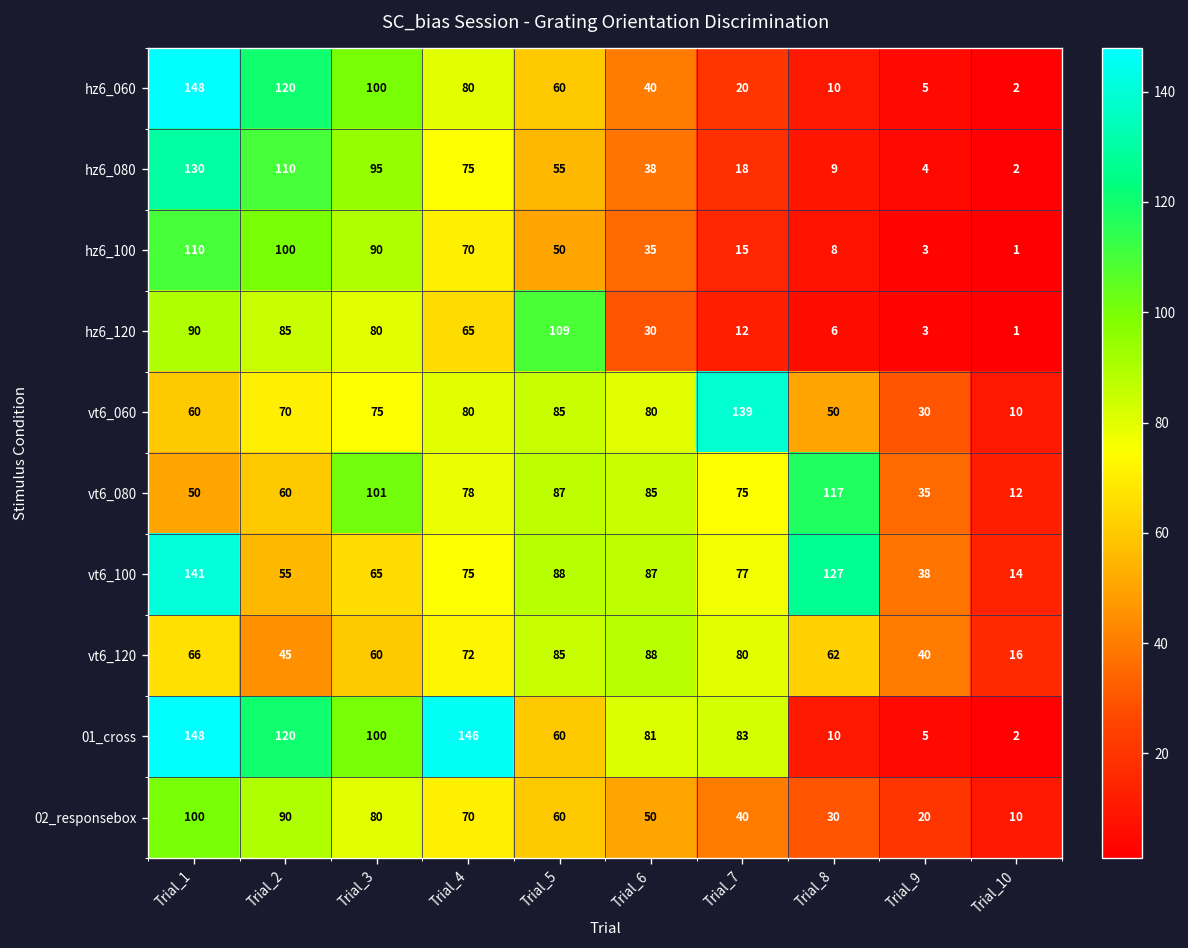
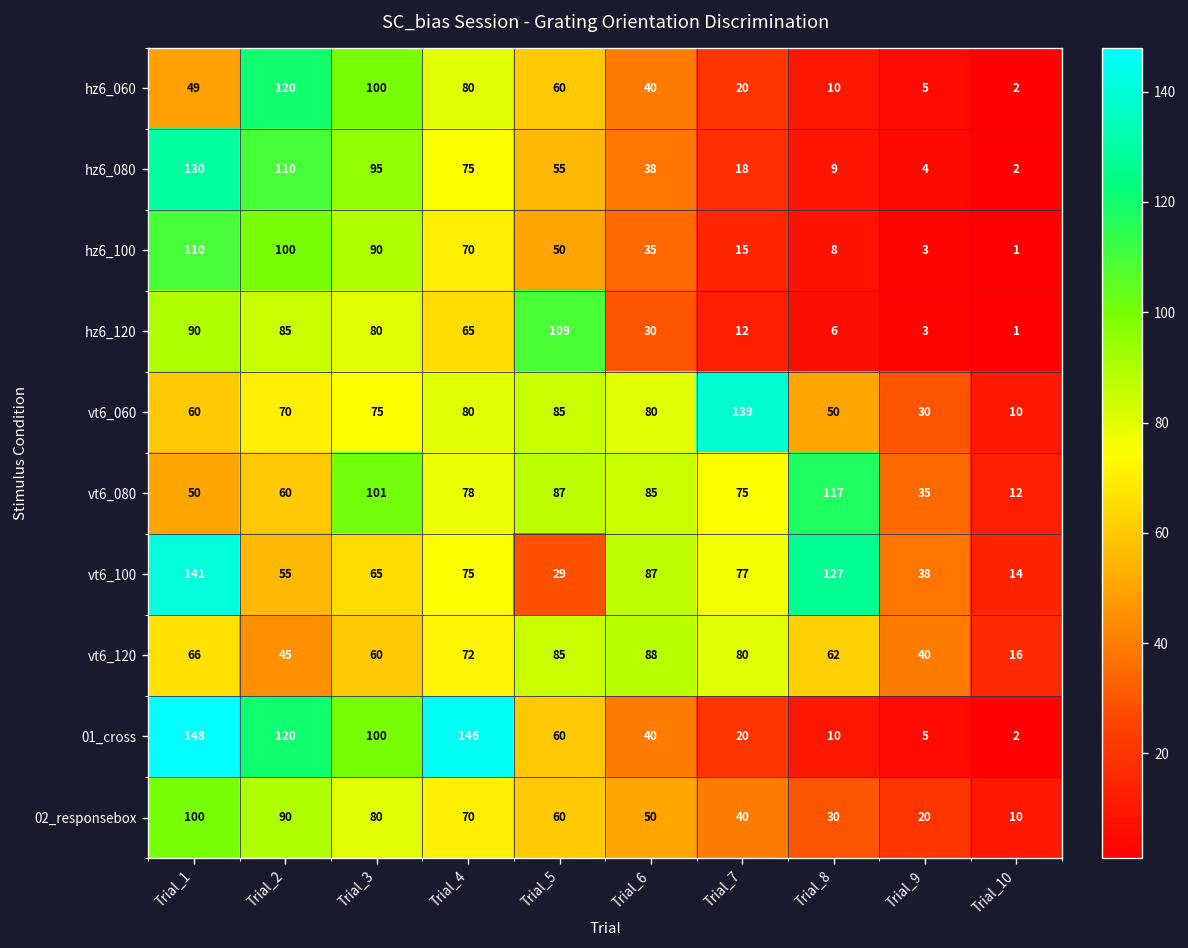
hz6_060, Trial_1: 148 -> 49
vt6_100, Trial_5: 88 -> 29
01_cross, Trial_6: 81 -> 40
01_cross, Trial_7: 83 -> 20
